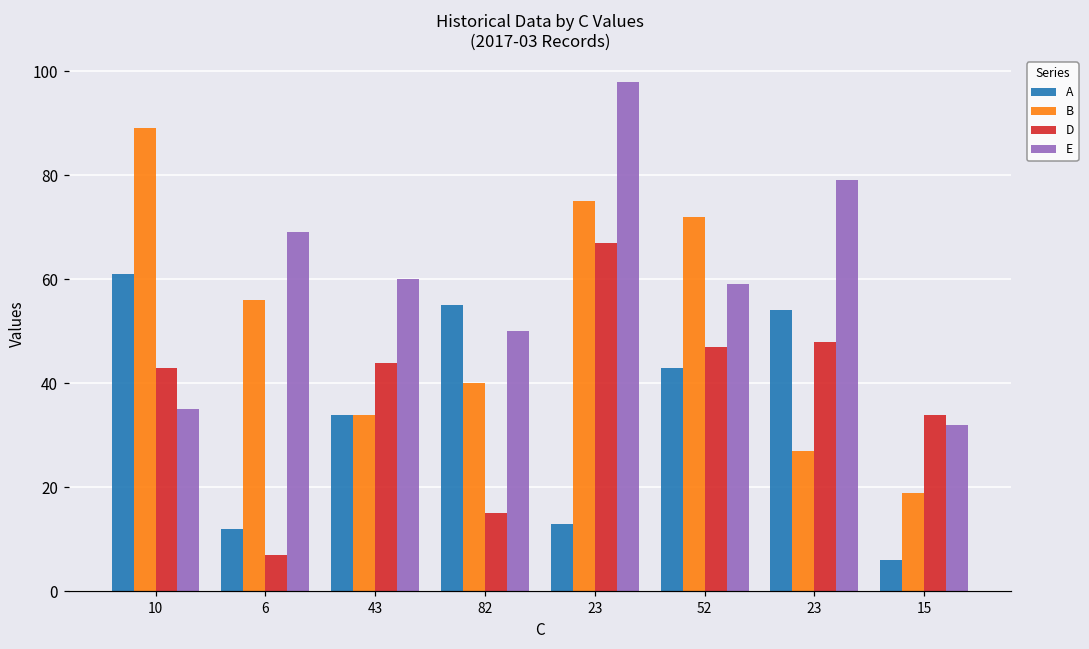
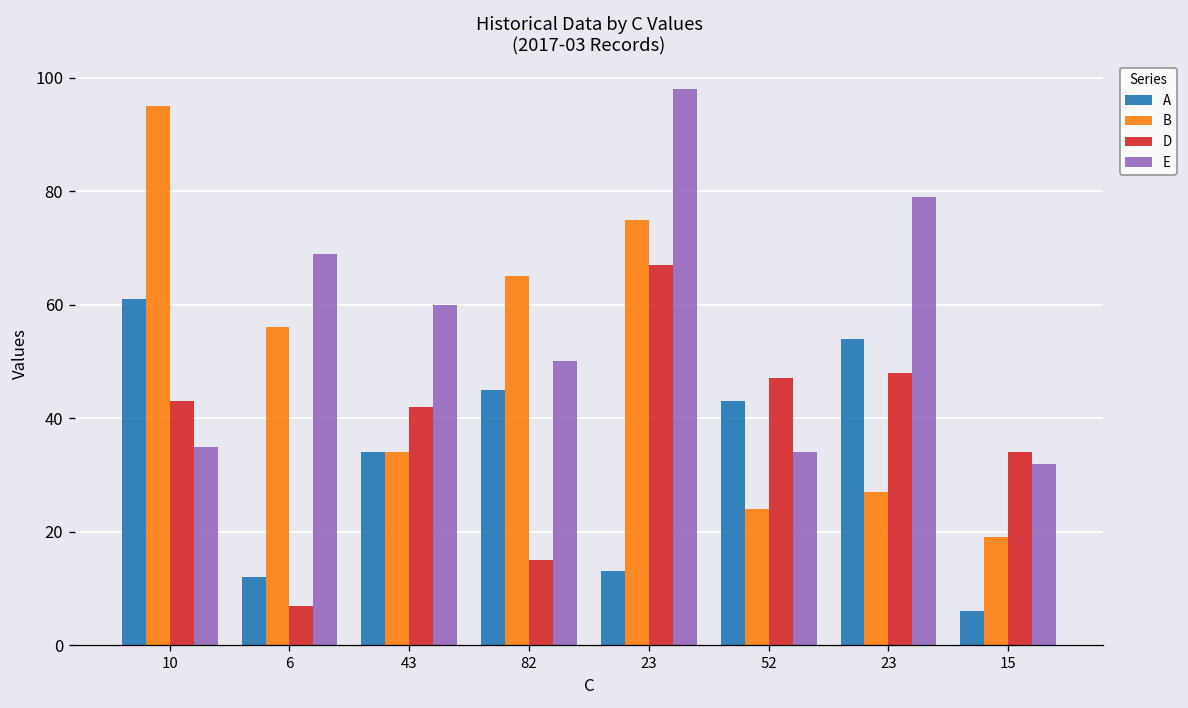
B, 10: 89 -> 95
D, 43: 44 -> 42
A, 82: 55 -> 45
B, 82: 40 -> 65
B, 52: 72 -> 24
E, 52: 59 -> 34
